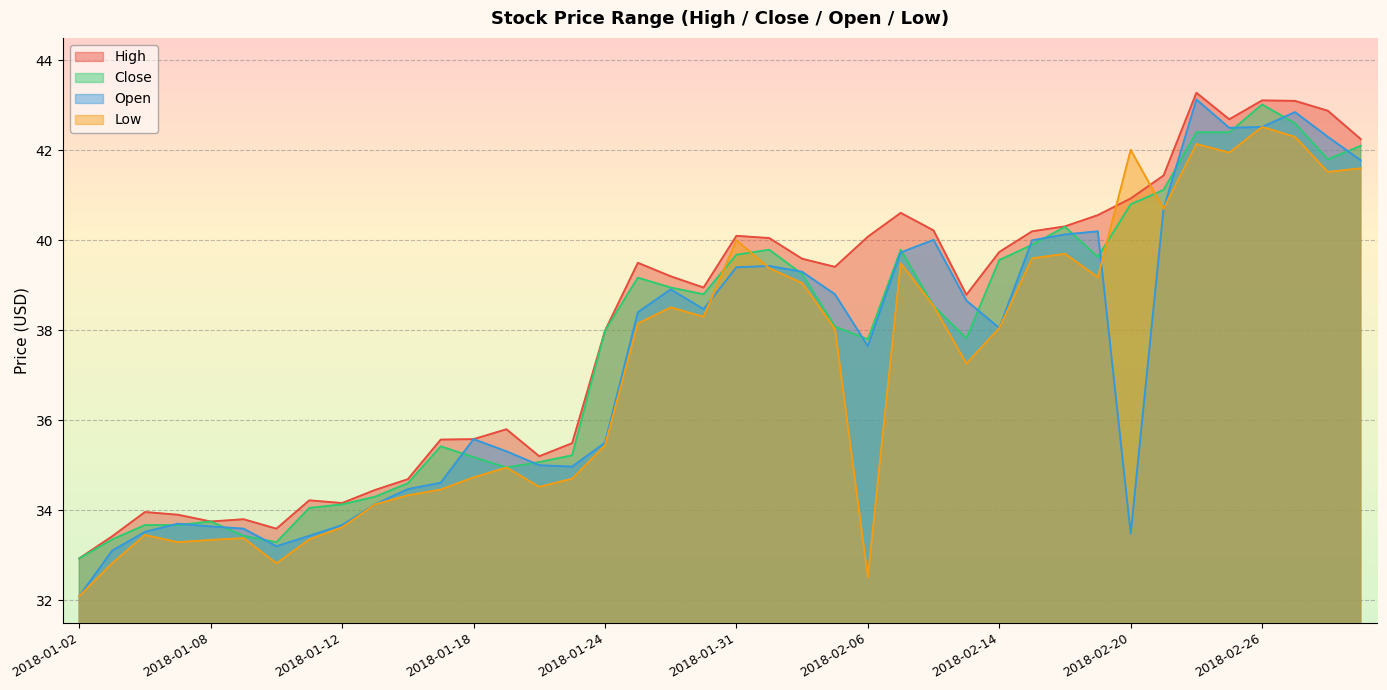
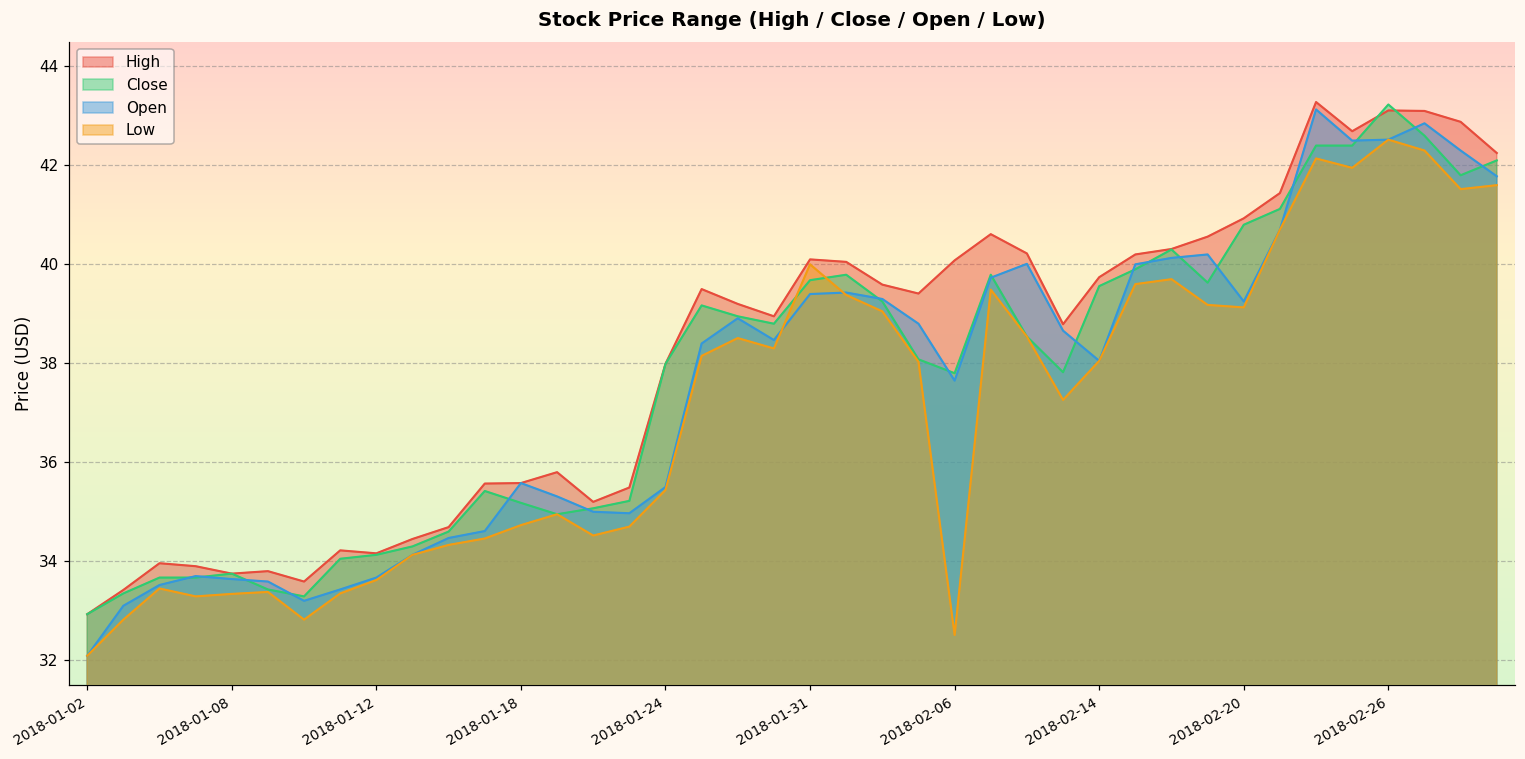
Open, 2018-02-20: 33.5 -> 39.3
Low, 2018-02-20: 42.0 -> 39.1
Close, 2018-02-26: 43.0 -> 43.2
